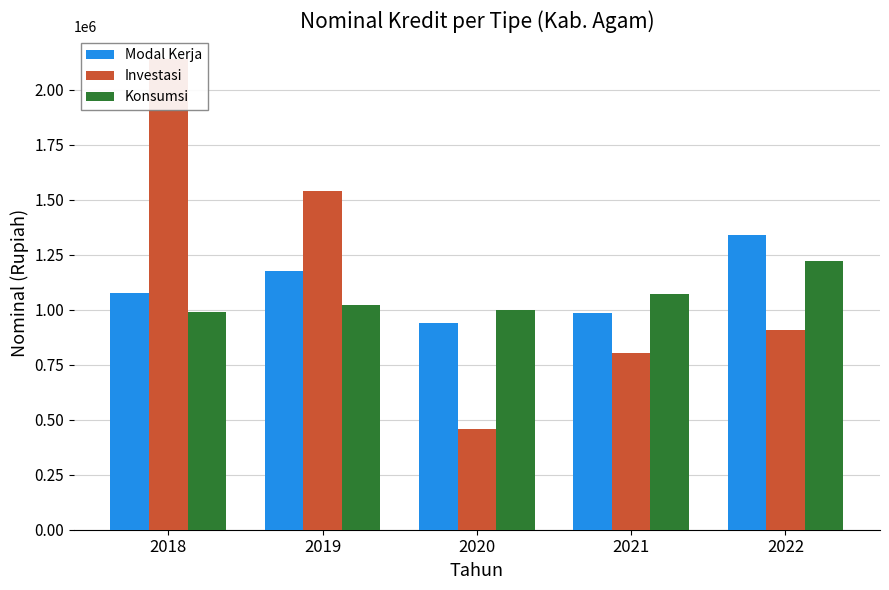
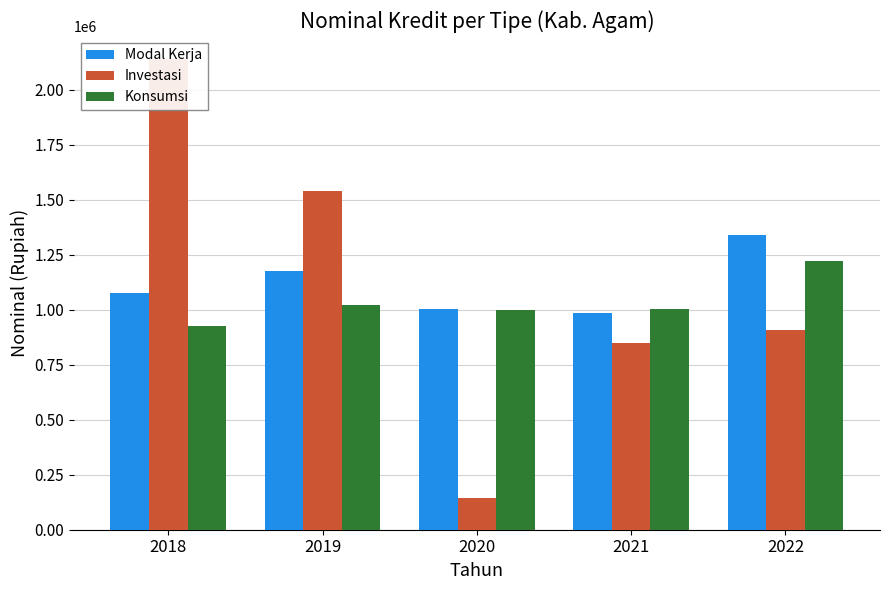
Konsumsi, 2018: 990000 -> 930000
Modal Kerja, 2020: 940000 -> 1000000
Investasi, 2020: 460000 -> 150000
Investasi, 2021: 800000 -> 850000
Konsumsi, 2021: 1070000 -> 1010000
